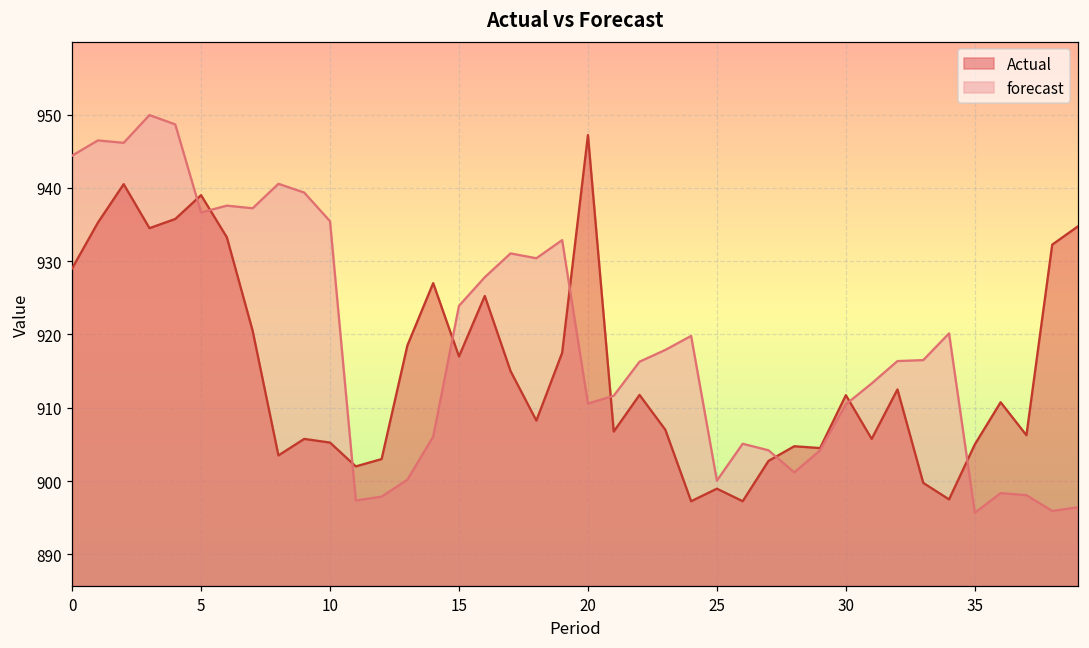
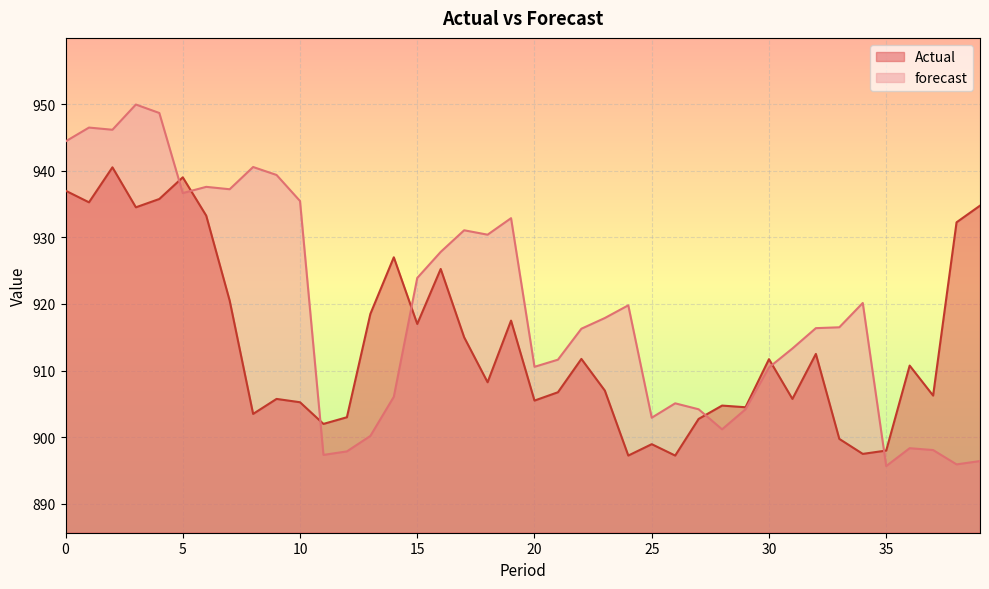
Actual, 0: 929 -> 937
Actual, 20: 947 -> 906
forecast, 25: 900 -> 903
Actual, 35: 905 -> 898
